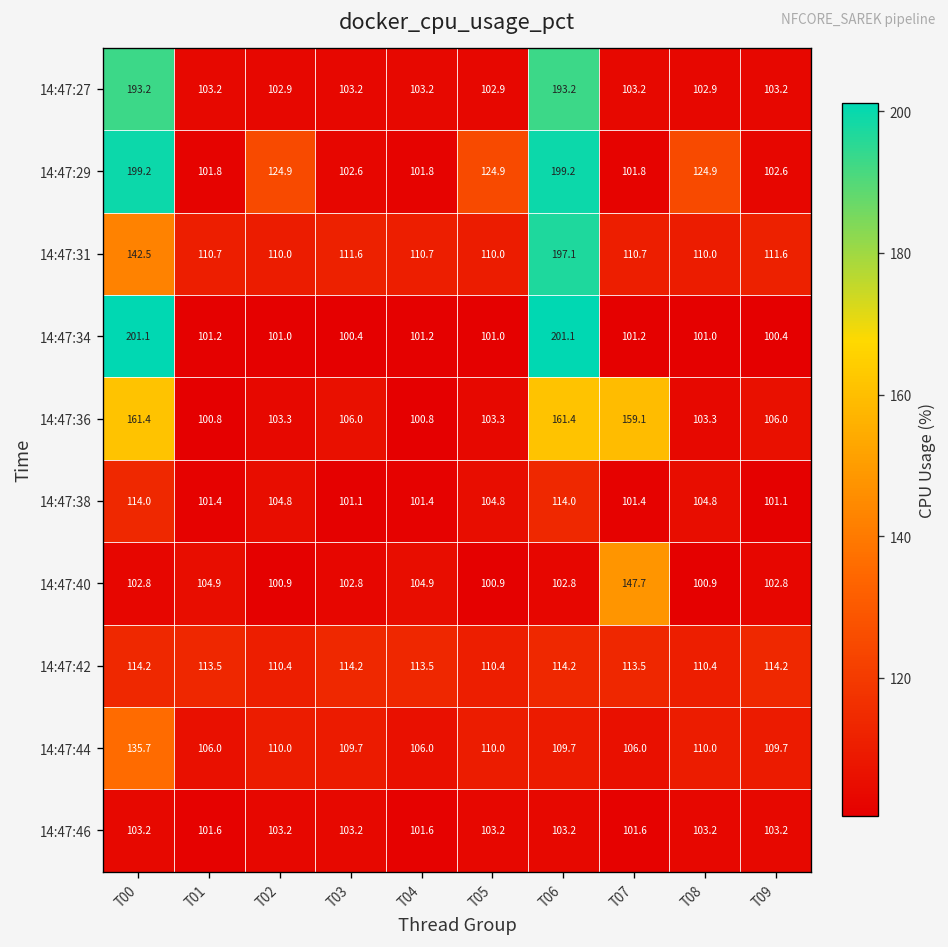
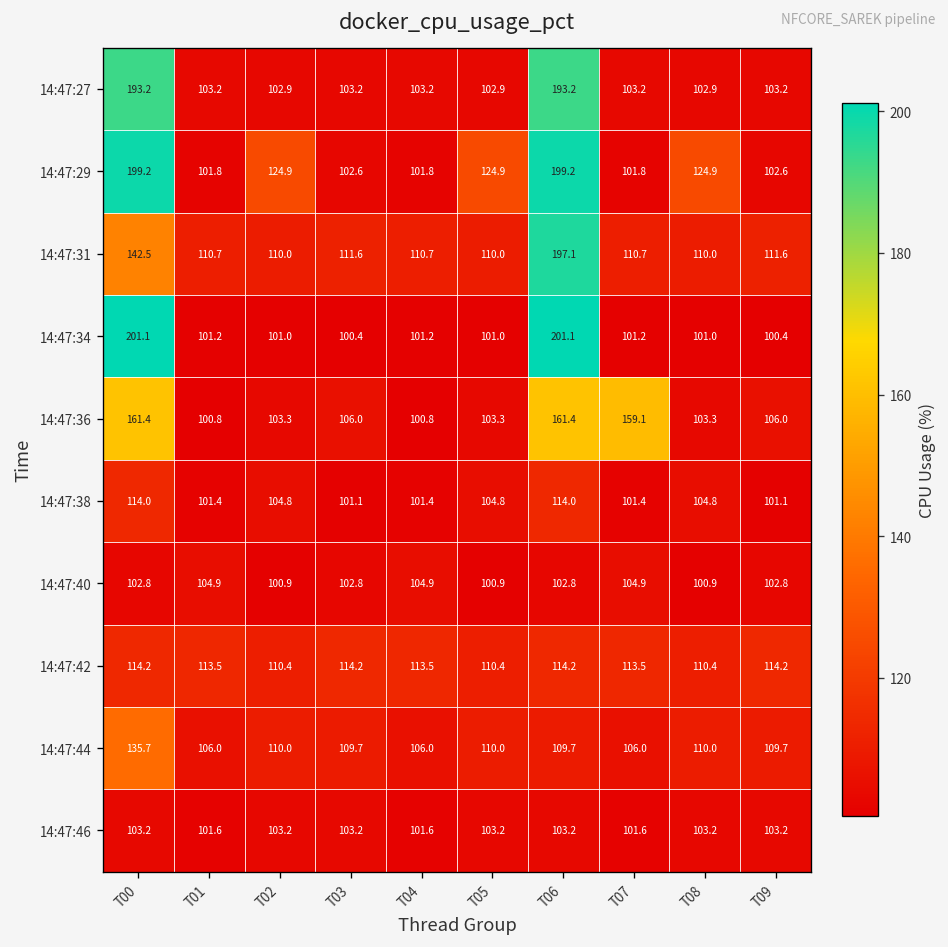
14:47:40, T07: 147.7 -> 104.9
